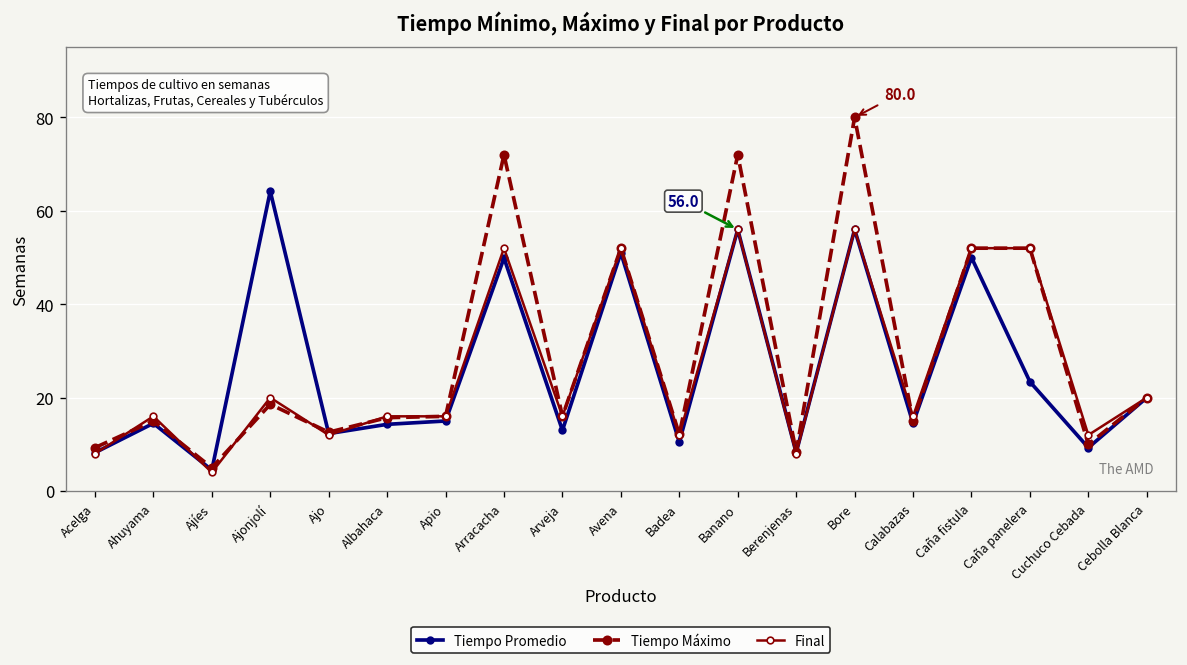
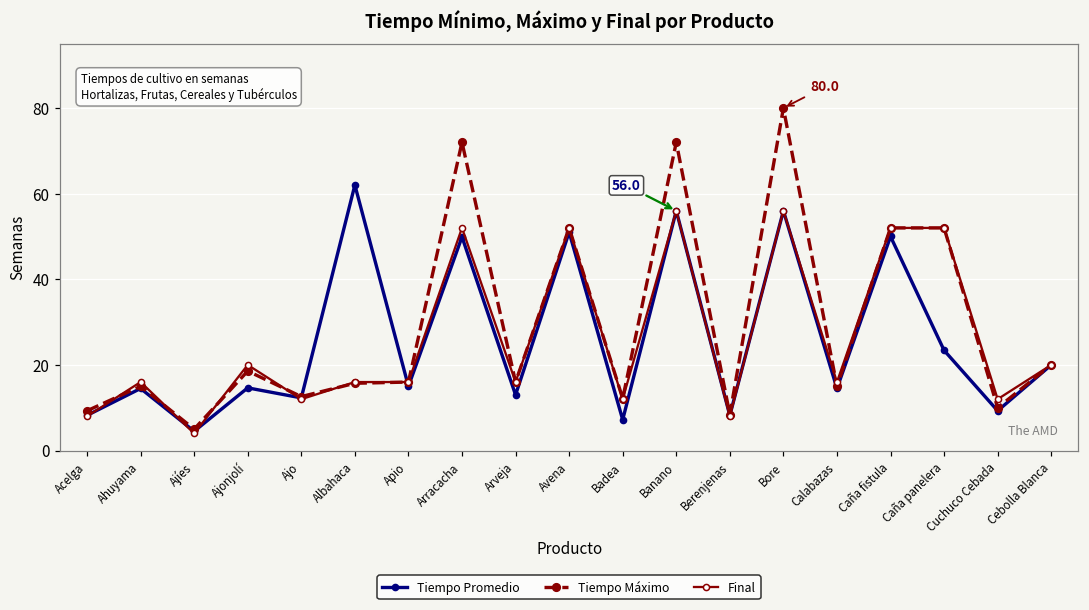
Tiempo Promedio, Ajonjolí: 64 -> 15
Tiempo Promedio, Albahaca: 14 -> 62
Tiempo Promedio, Badea: 11 -> 7
